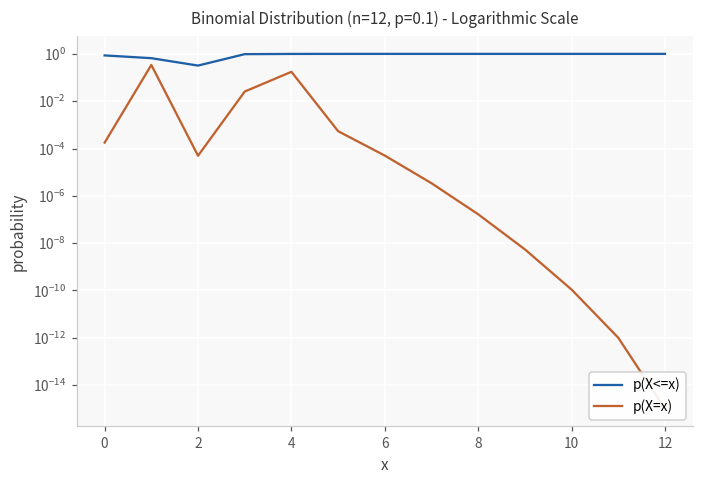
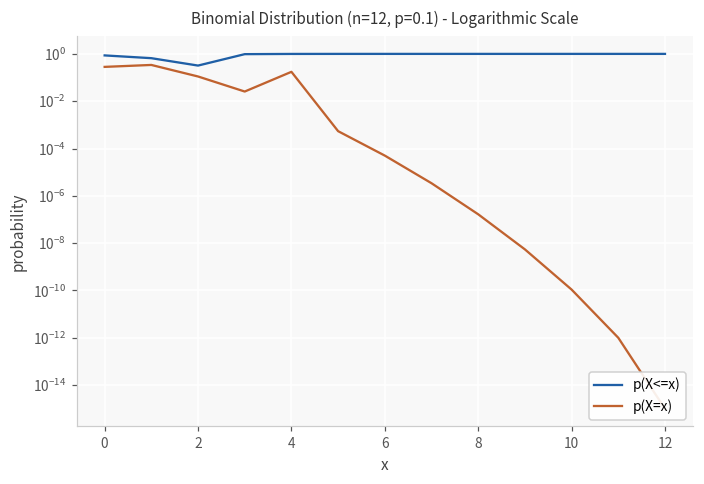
p(X=x), 0: 0.0002 -> 0.3
p(X=x), 2: 0.00005 -> 0.1
